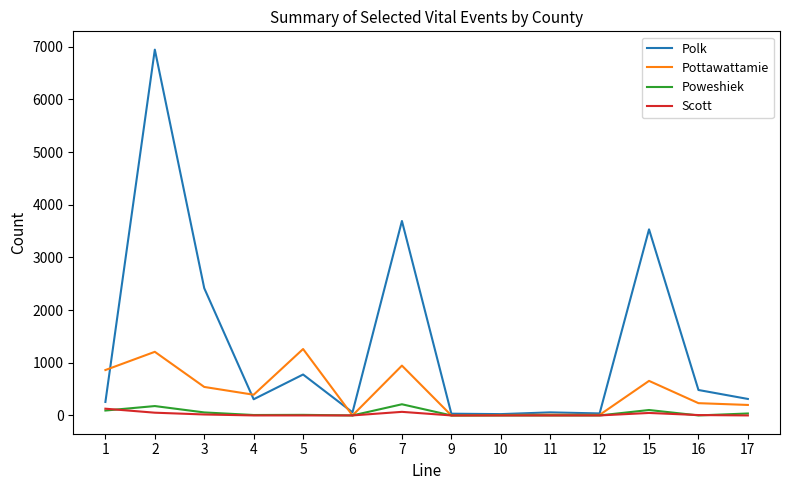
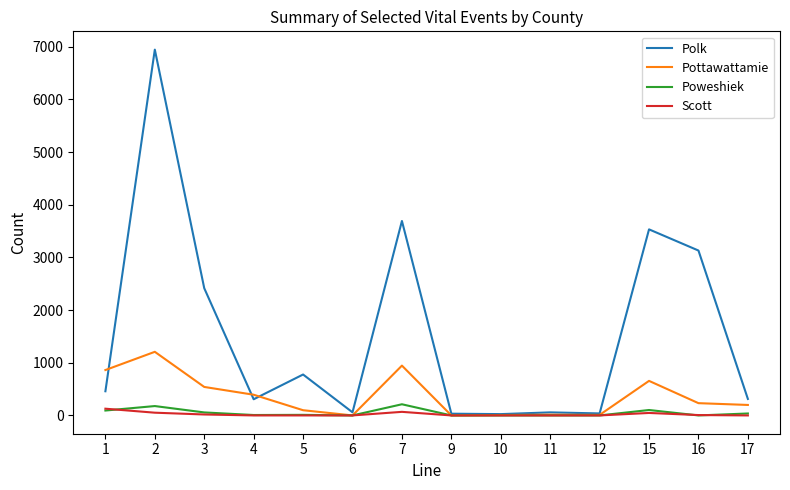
Polk, 1: 300 -> 500
Pottawattamie, 5: 1300 -> 100
Polk, 16: 500 -> 3100
